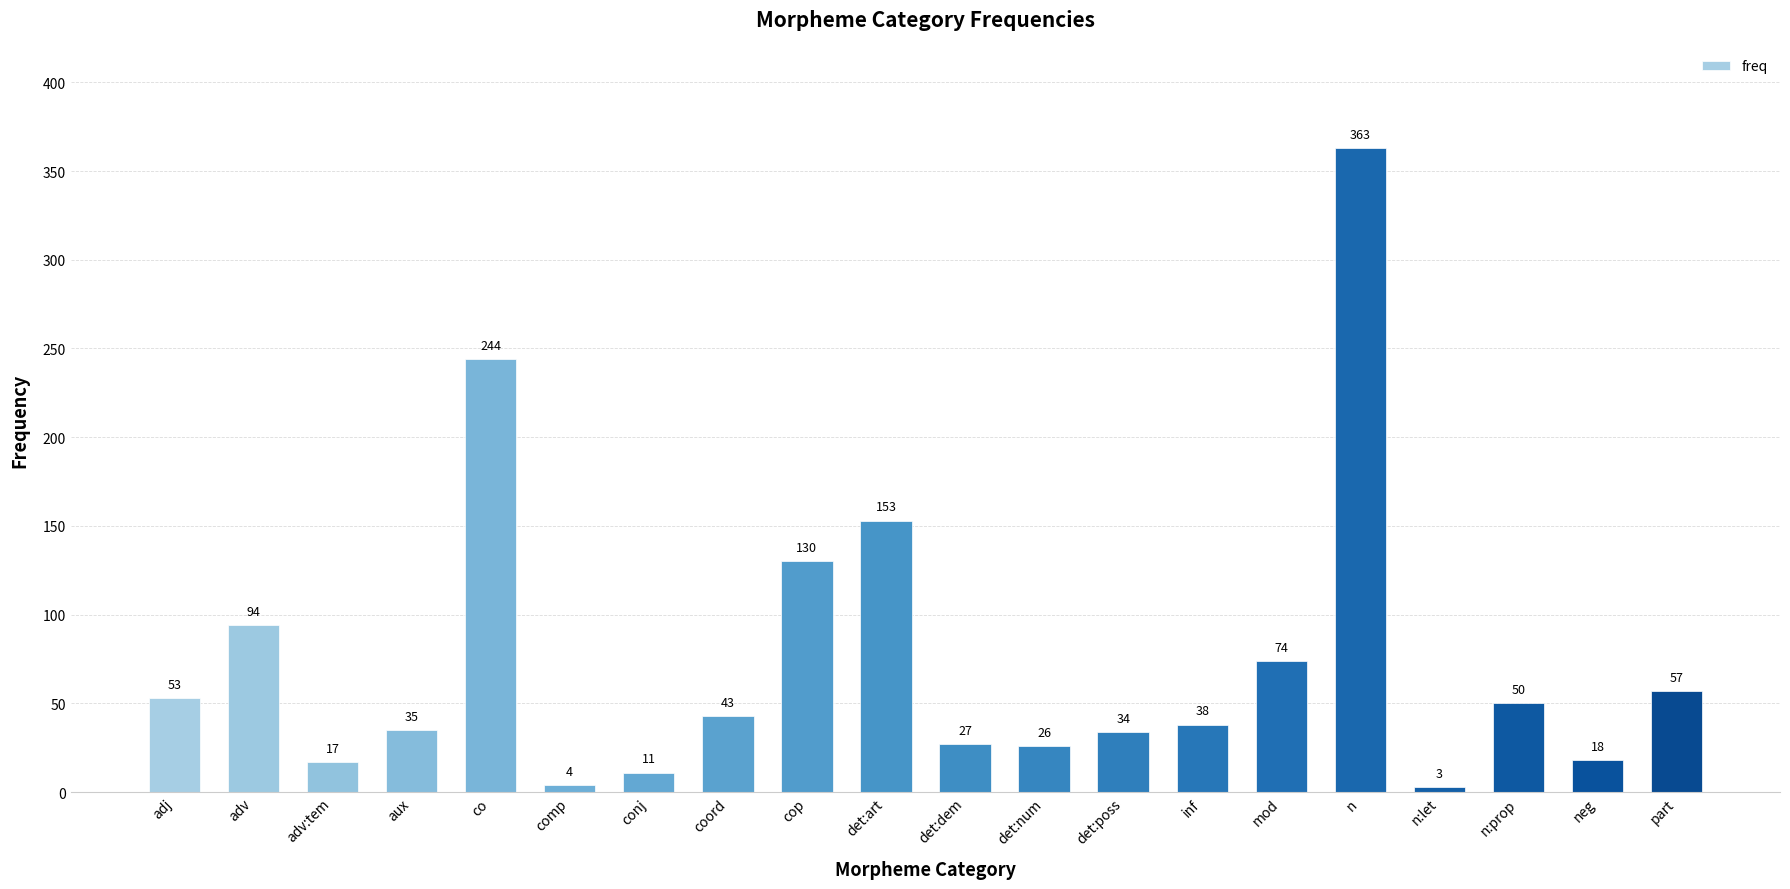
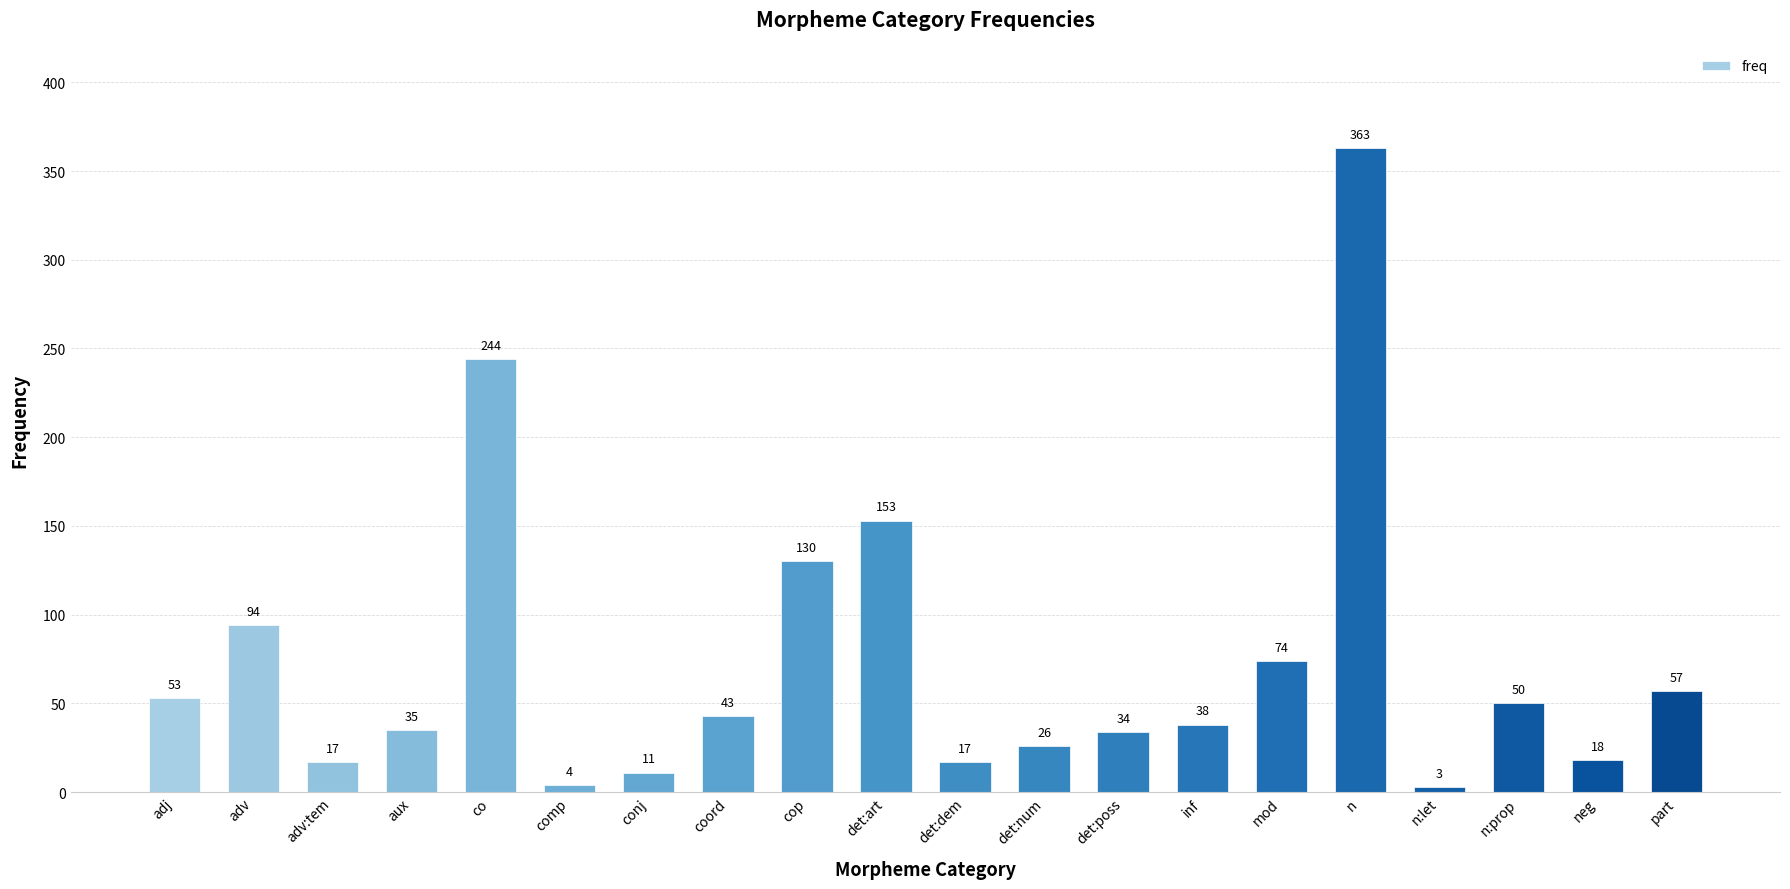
det:dem: 27 -> 17
